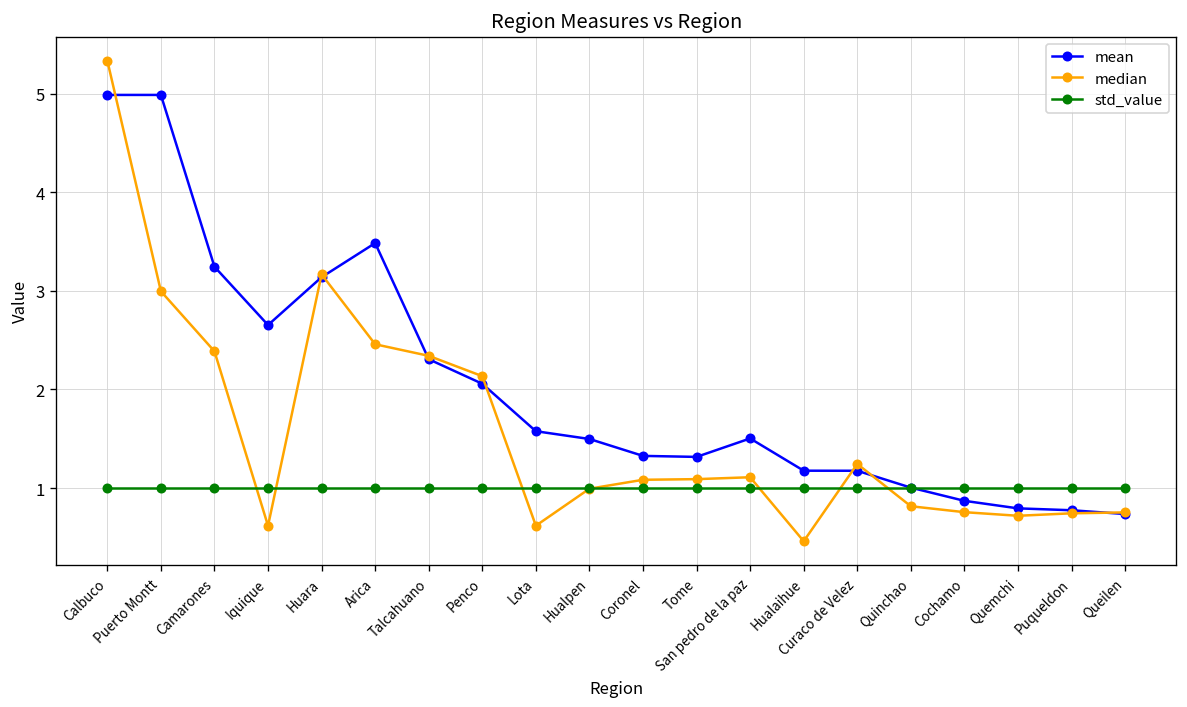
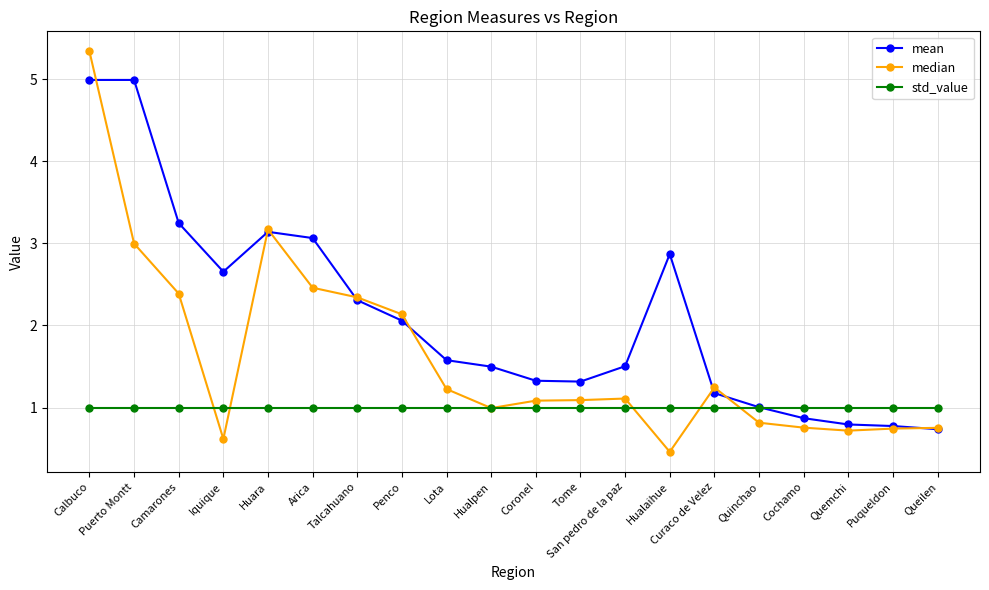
mean, Arica: 3.5 -> 3.1
median, Lota: 0.6 -> 1.2
mean, Hualaihue: 1.2 -> 2.9
